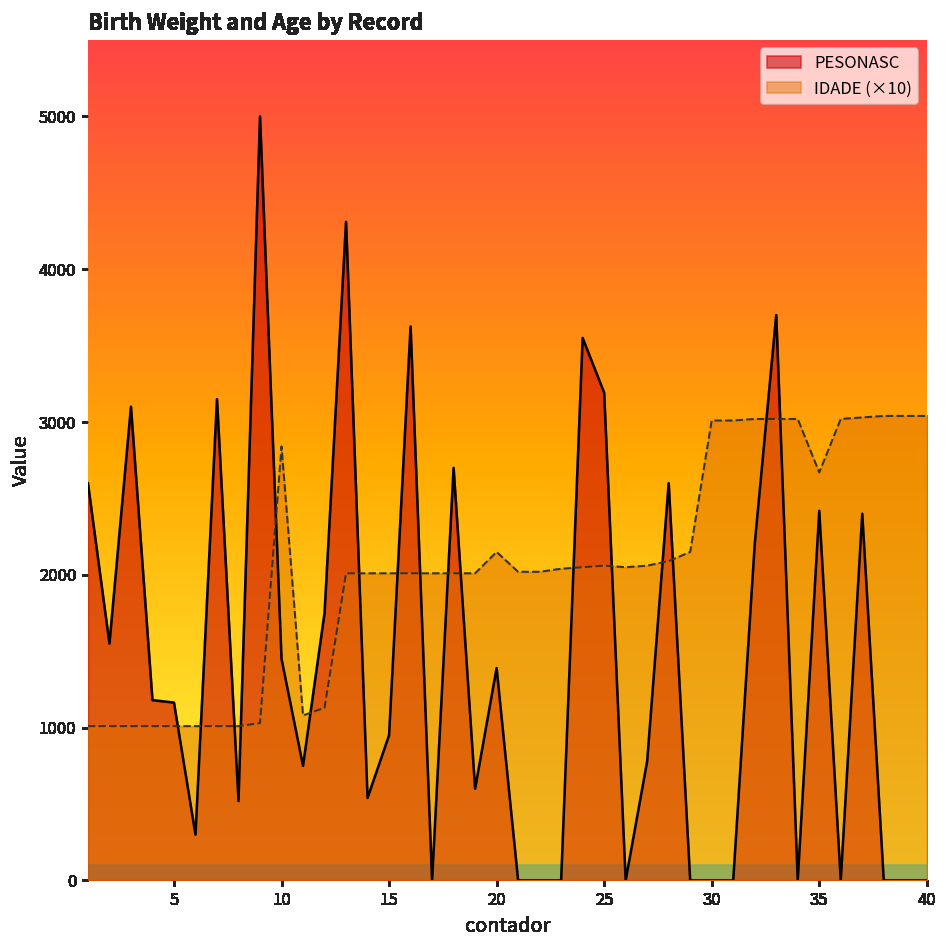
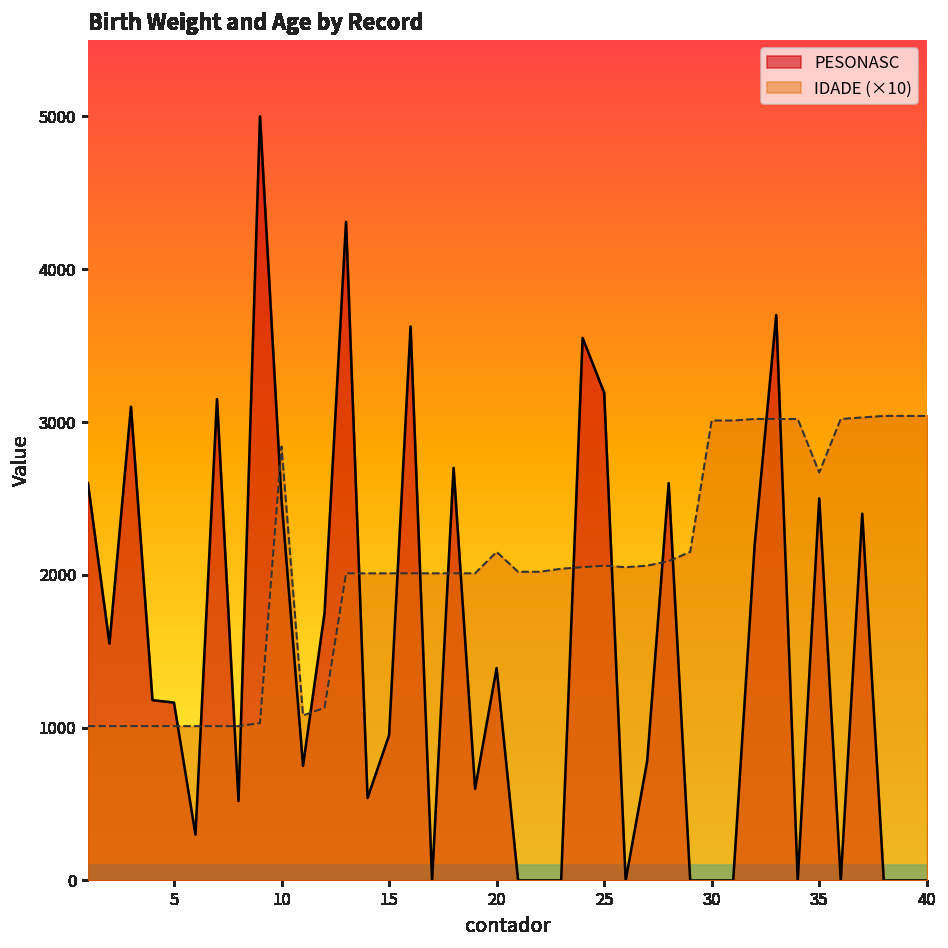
PESONASC, 10: 1450 -> 2490
PESONASC, 35: 2420 -> 2500
